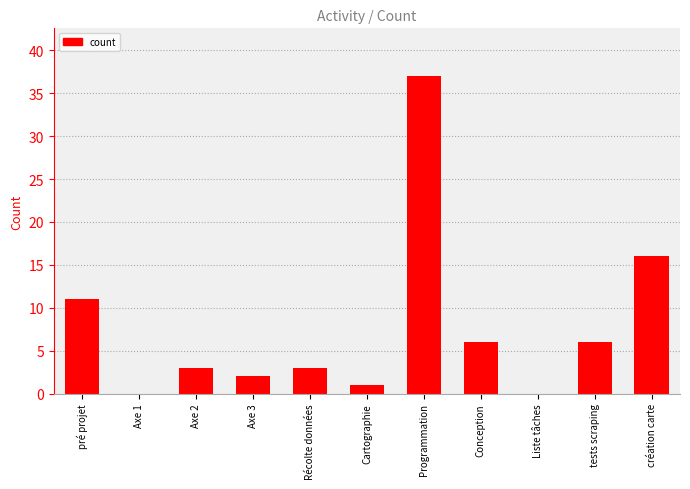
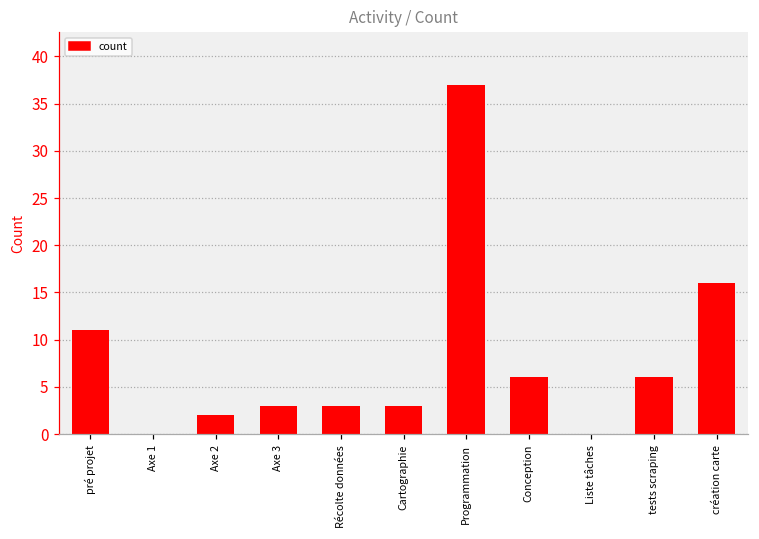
Axe 2: 3 -> 2
Axe 3: 2 -> 3
Cartographie: 1 -> 3
